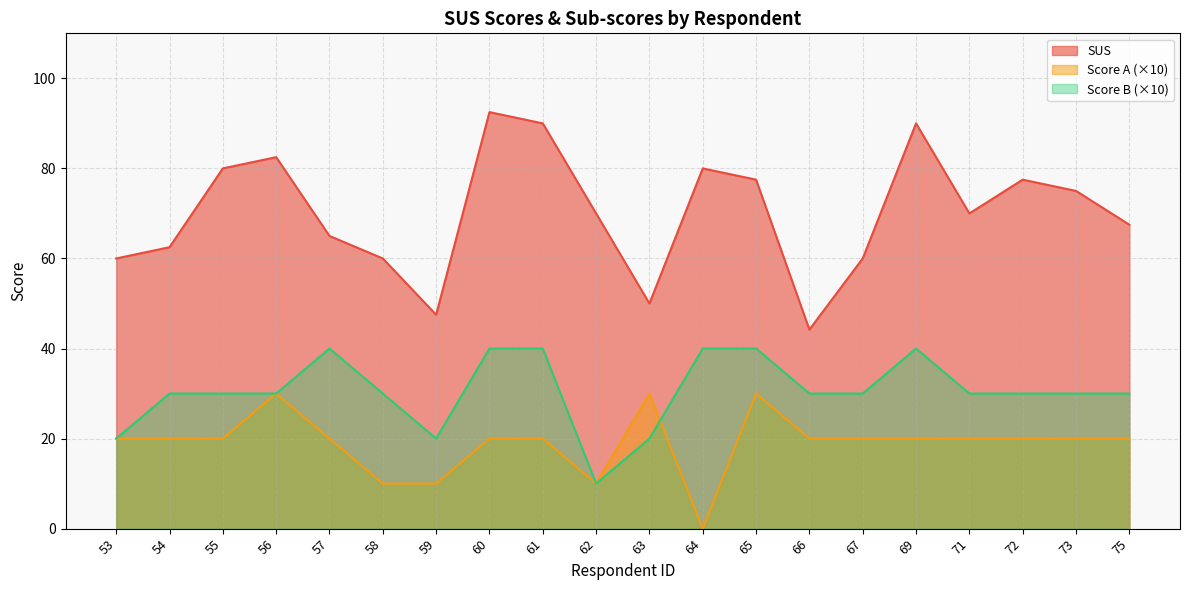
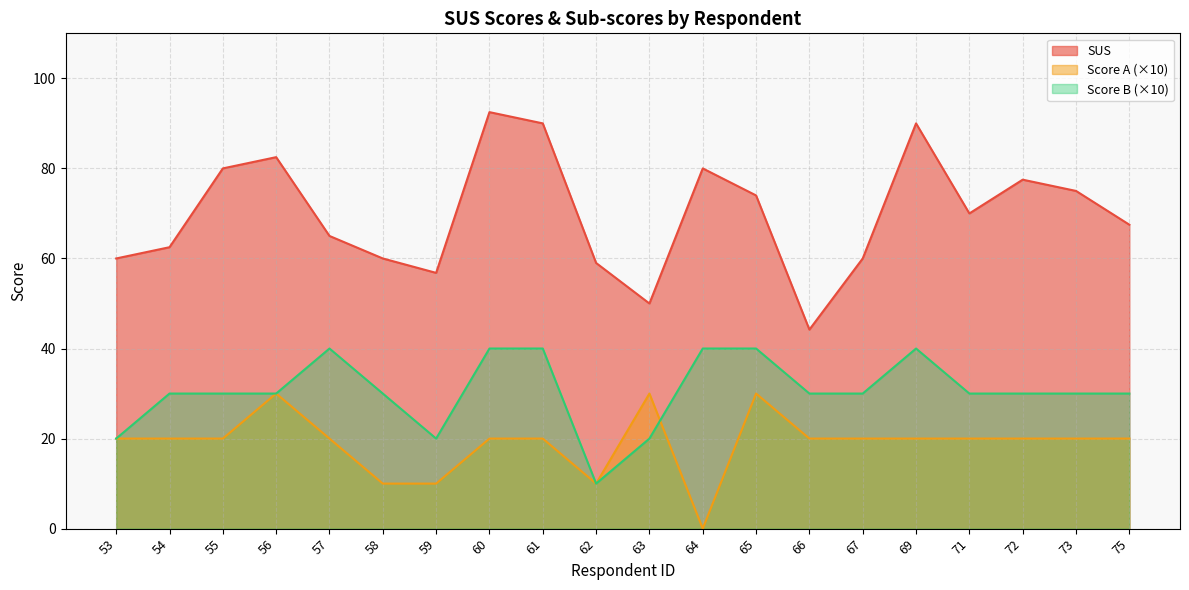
SUS, 59: 48 -> 57
SUS, 62: 70 -> 59
SUS, 65: 78 -> 74
